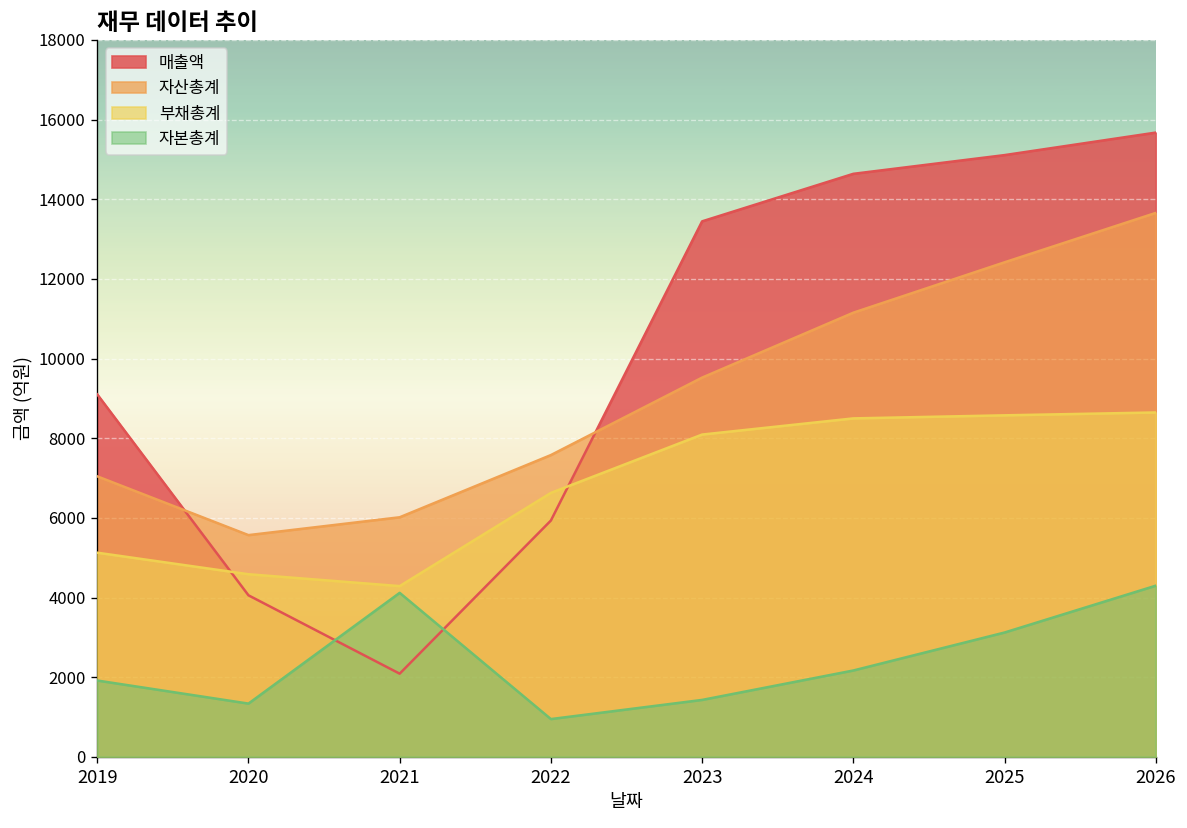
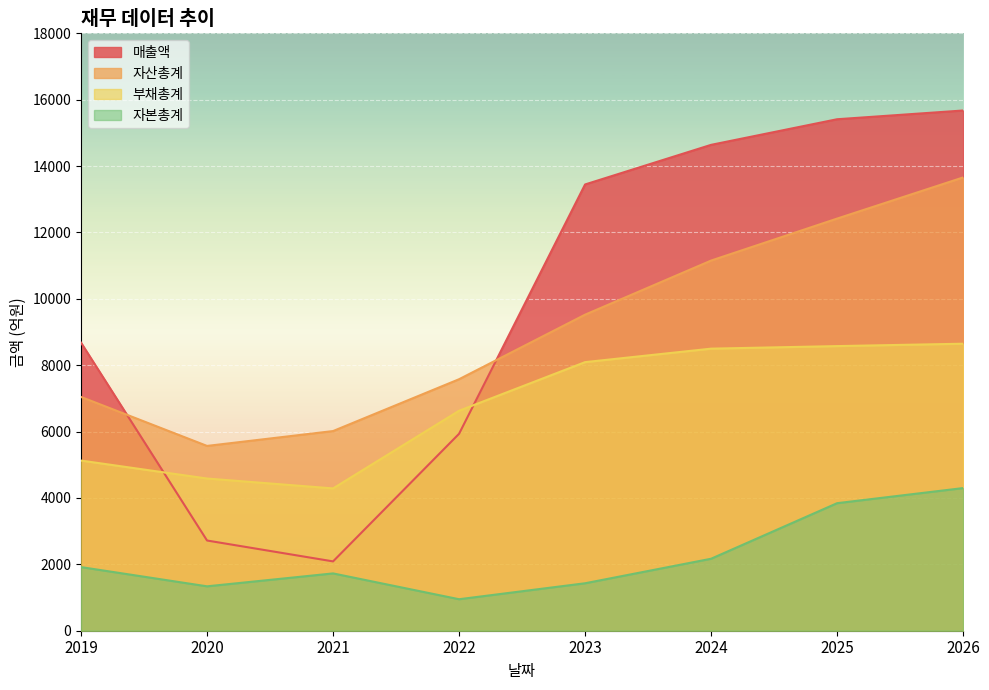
매출액, 2019: 9100 -> 8700
매출액, 2020: 4100 -> 2700
자본총계, 2021: 4100 -> 1700
매출액, 2025: 15100 -> 15400
자본총계, 2025: 3100 -> 3800
